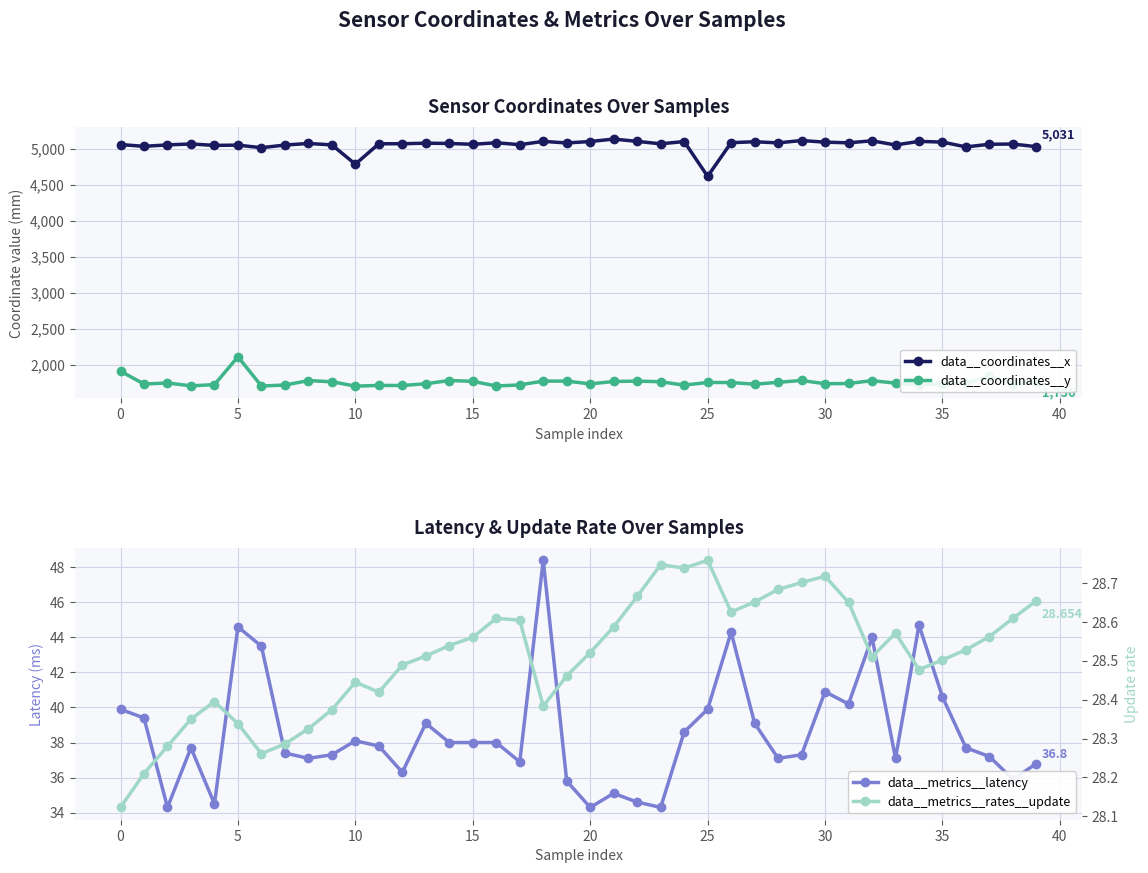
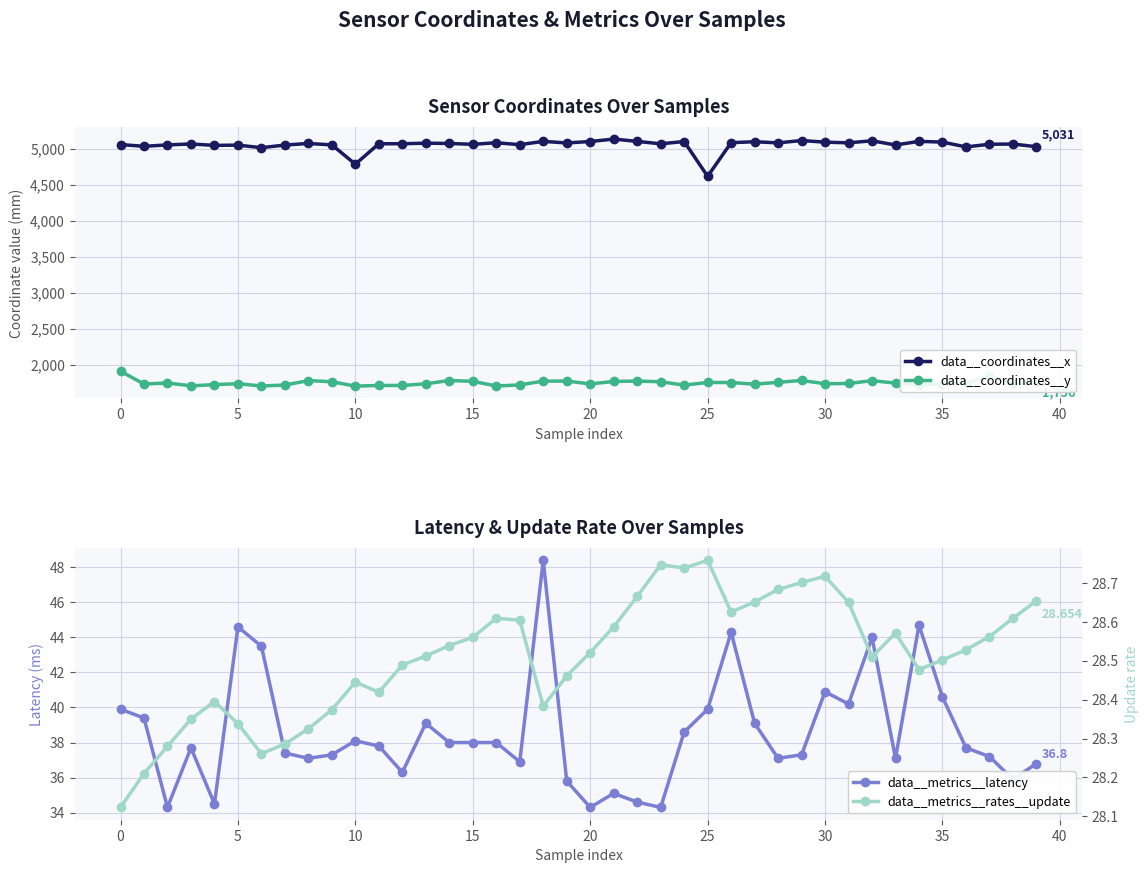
Sensor Coordinates Over Samples, data__coordinates__y, 5: 2,100 -> 1,700
